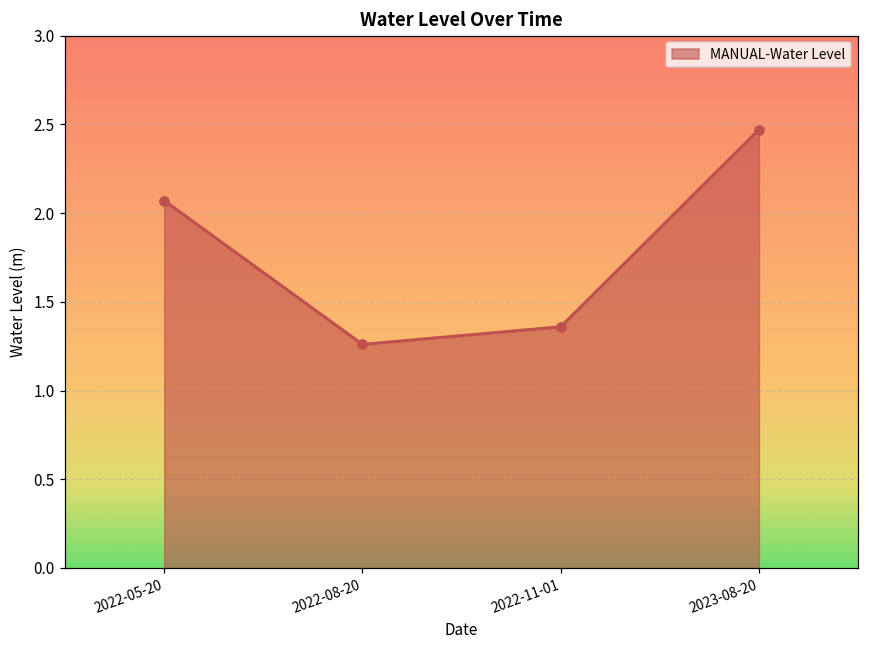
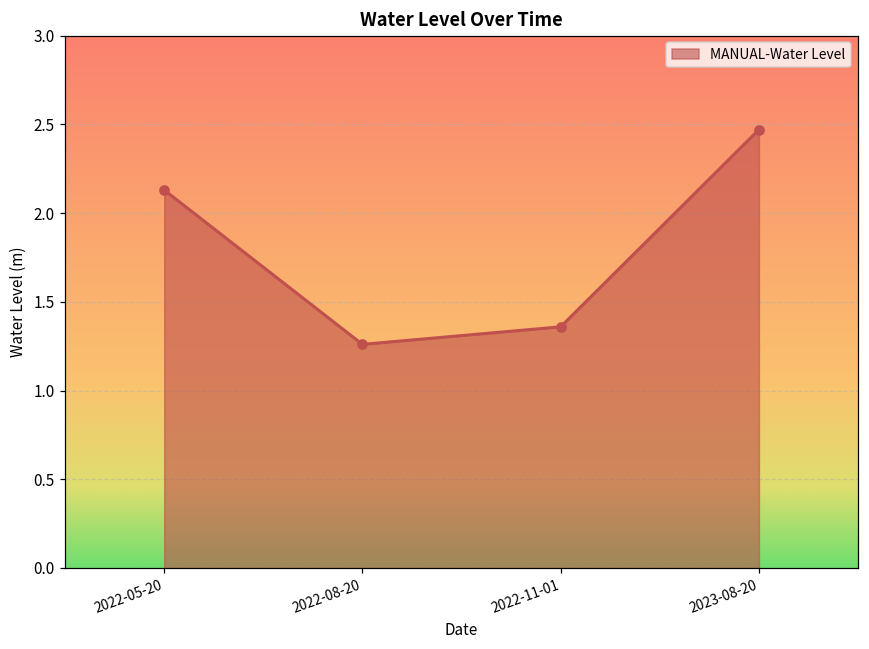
2022-05-20: 2.07 -> 2.13
